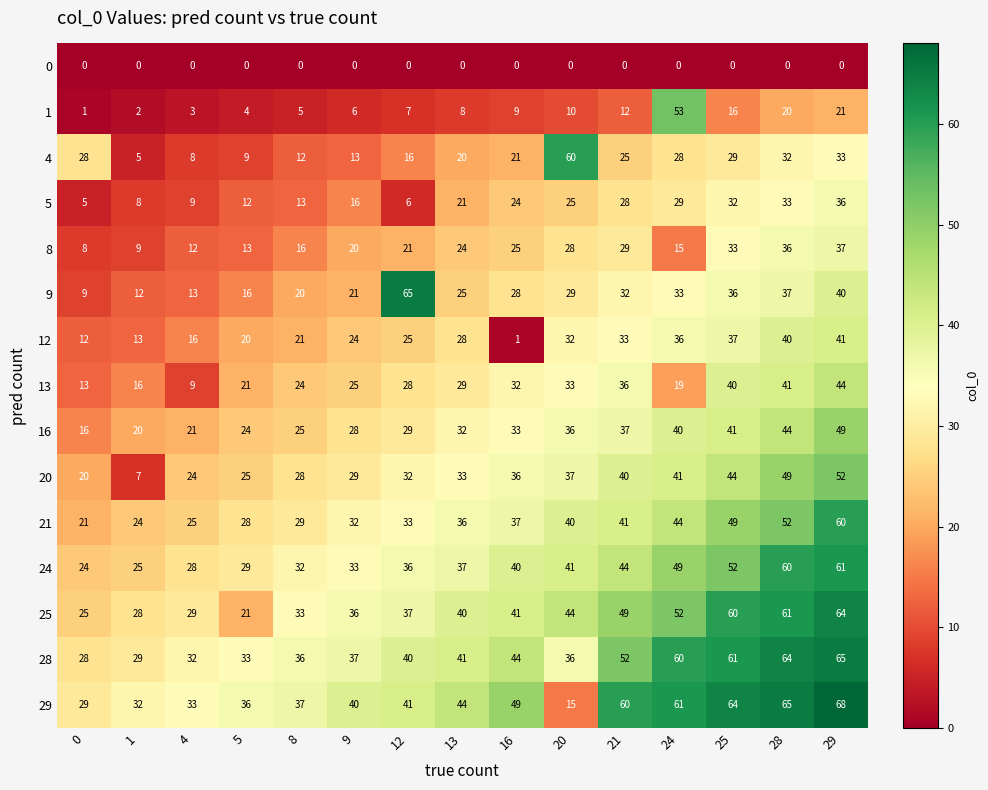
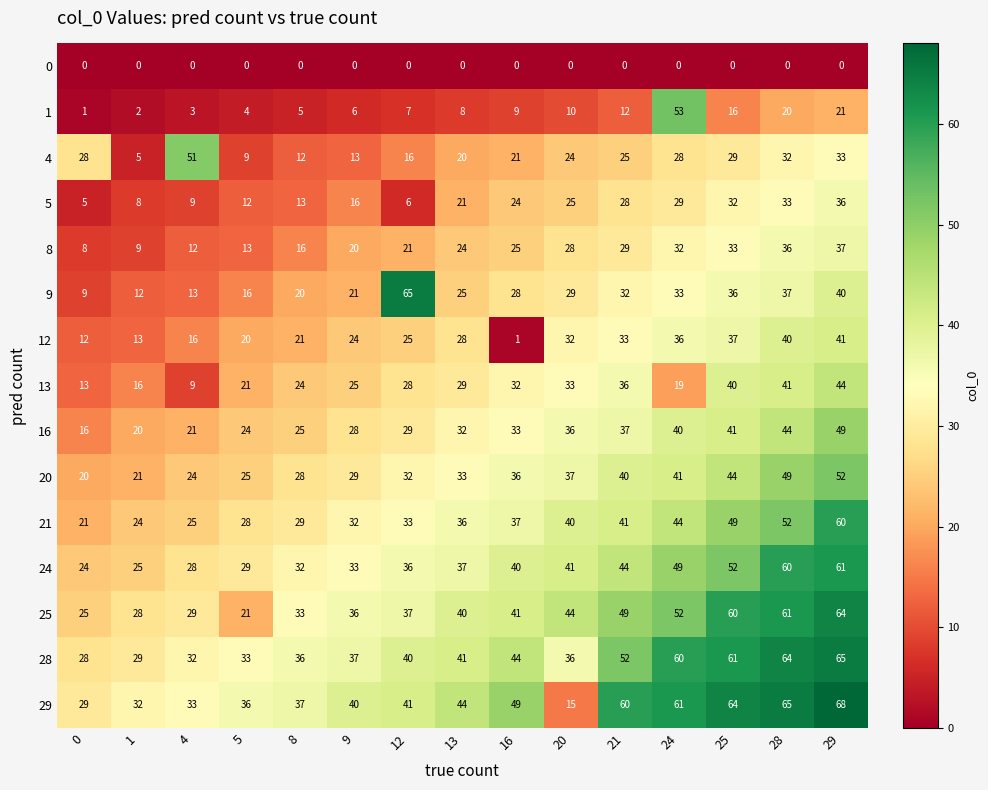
4, 4: 8 -> 51
4, 20: 60 -> 24
8, 24: 15 -> 32
20, 1: 7 -> 21
